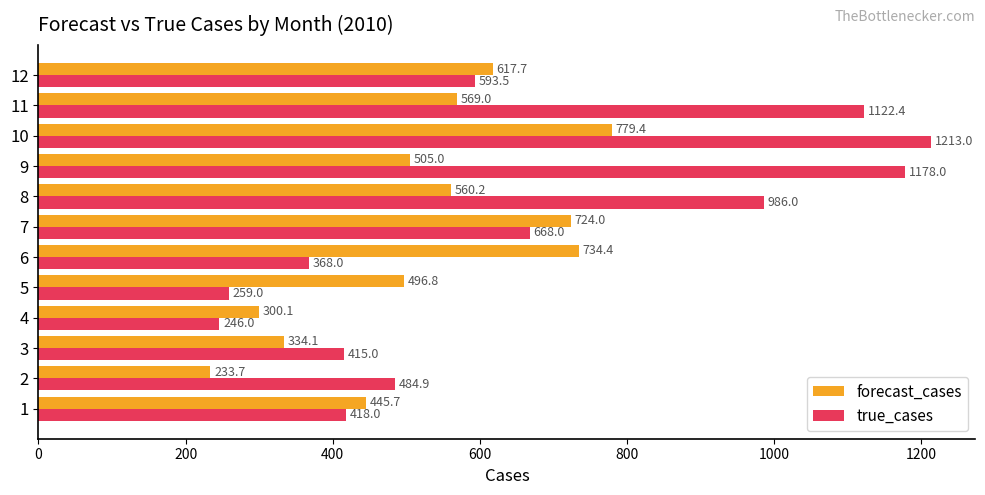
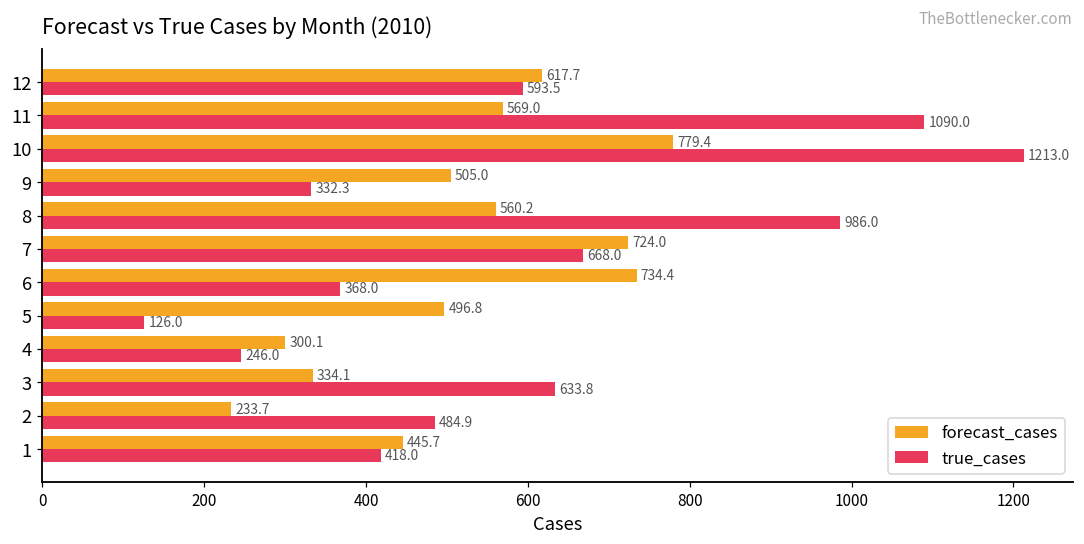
true_cases, 11: 1122.4 -> 1090.0
true_cases, 9: 1178.0 -> 332.3
true_cases, 5: 259.0 -> 126.0
true_cases, 3: 415.0 -> 633.8
